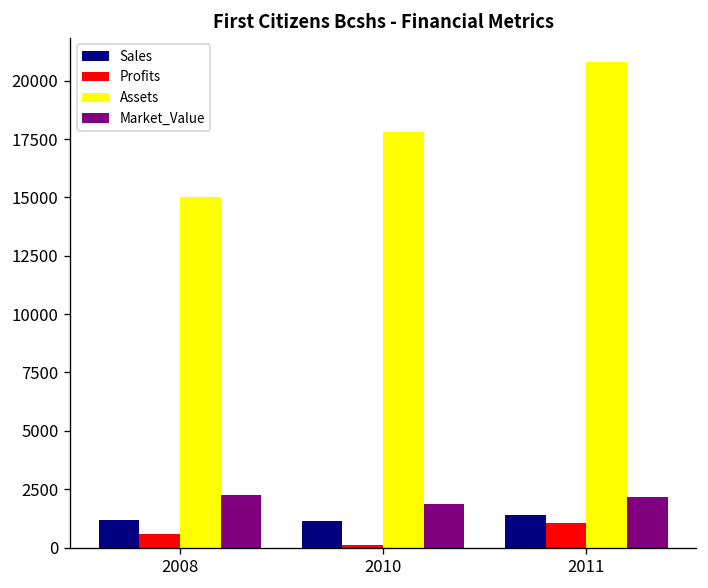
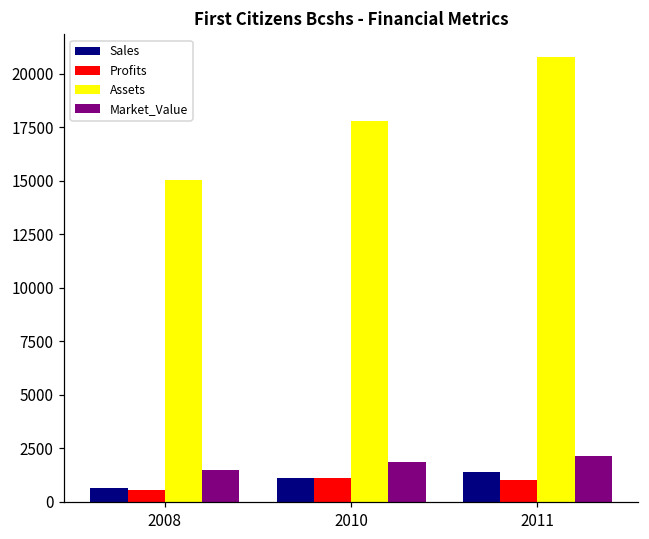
Sales, 2008: 1200 -> 600
Market_Value, 2008: 2200 -> 1500
Profits, 2010: 100 -> 1100
